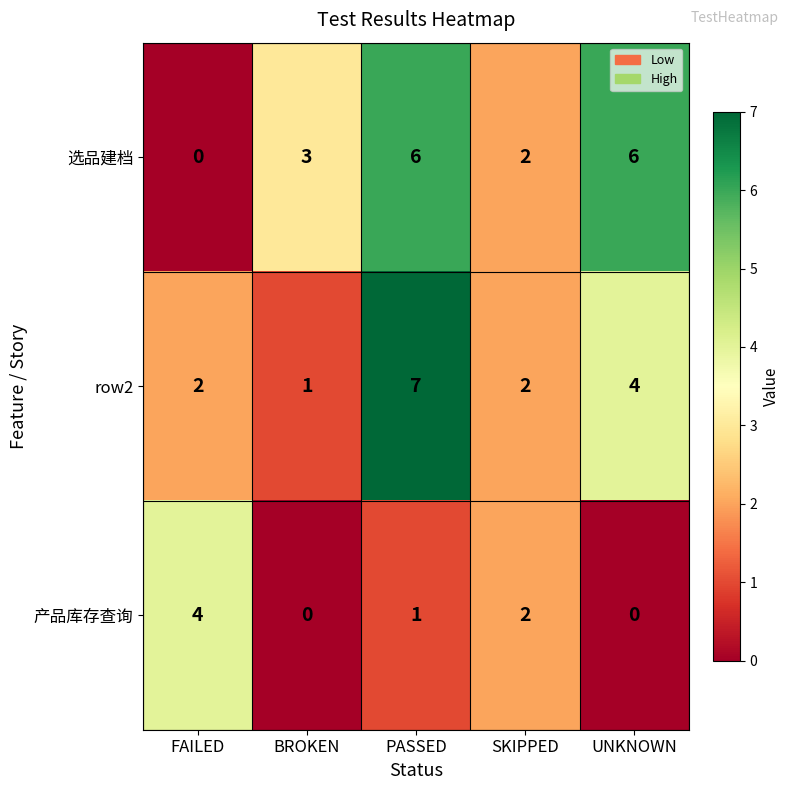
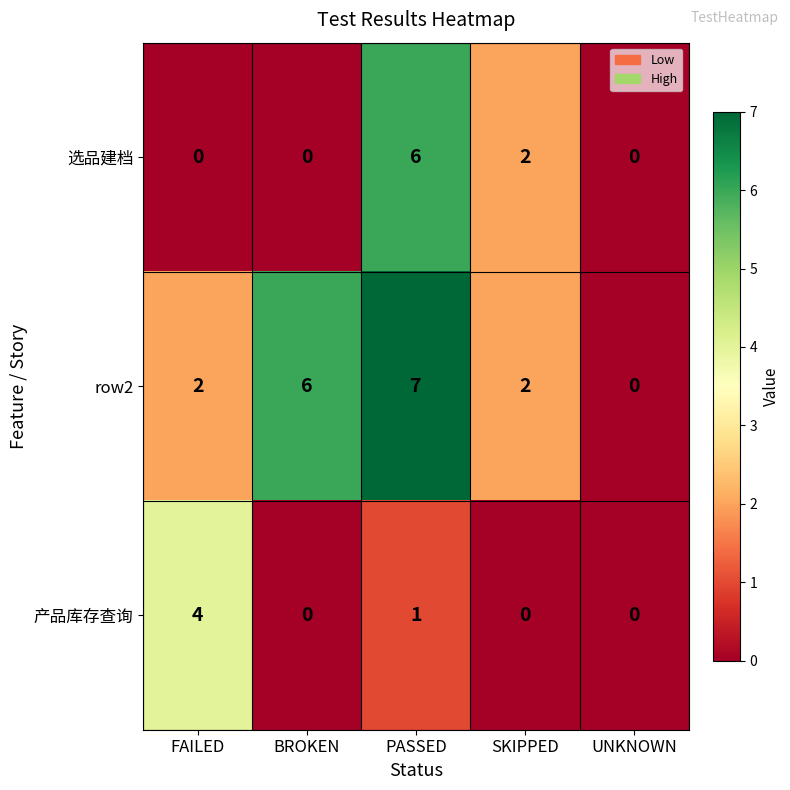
选品建档, BROKEN: 3 -> 0
选品建档, UNKNOWN: 6 -> 0
row2, BROKEN: 1 -> 6
row2, UNKNOWN: 4 -> 0
产品库存查询, SKIPPED: 2 -> 0
